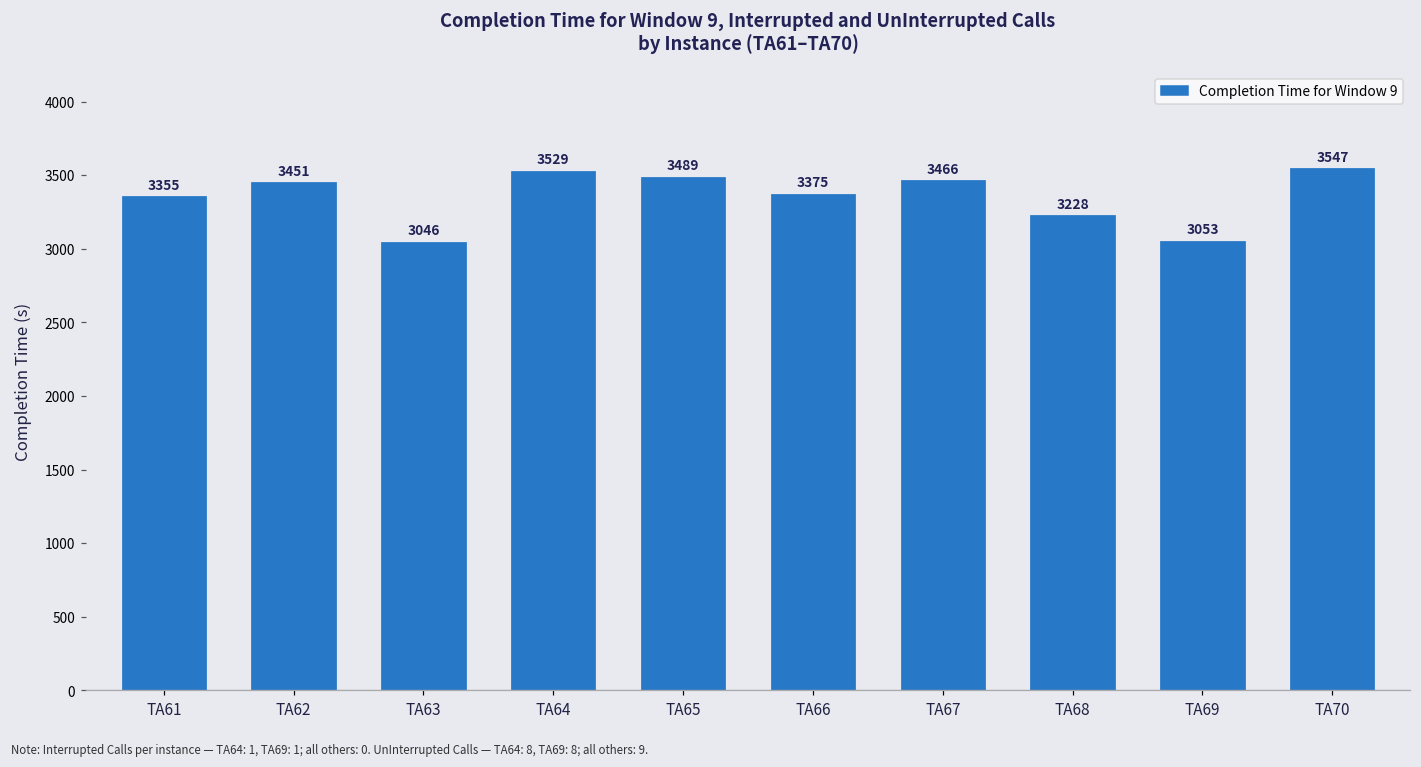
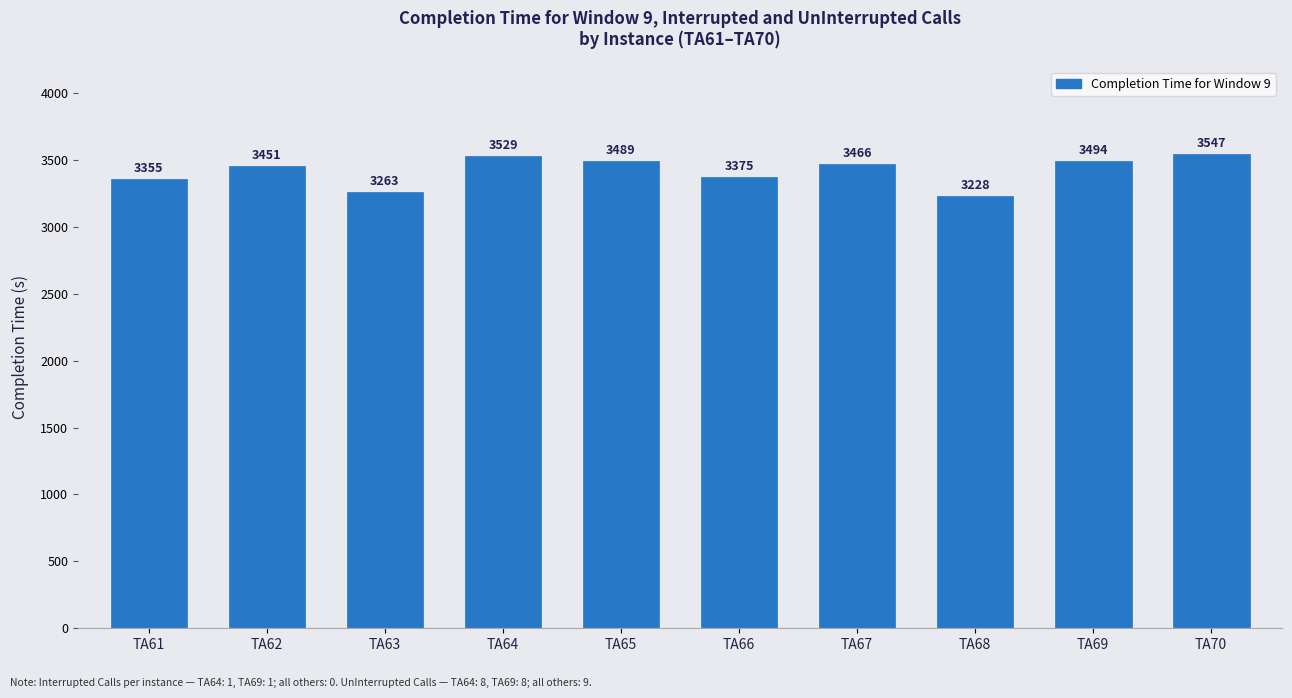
TA63: 3046 -> 3263
TA69: 3053 -> 3494
